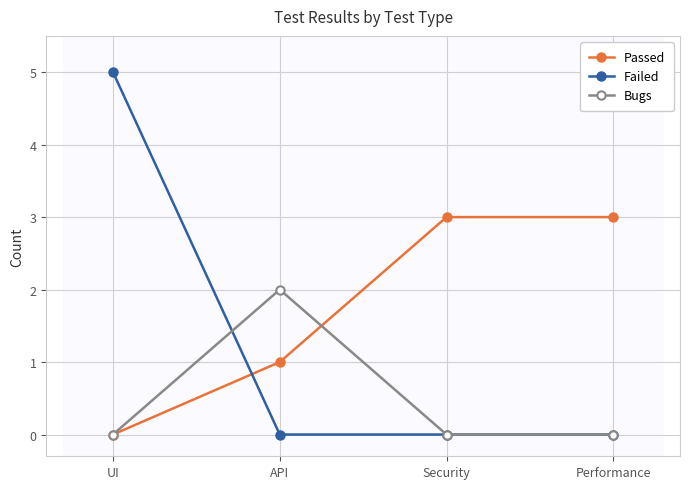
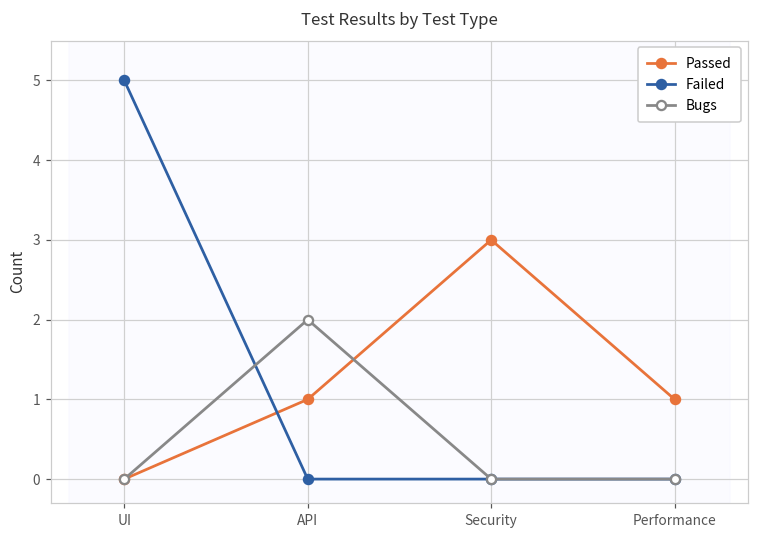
Passed, Performance: 3 -> 1
